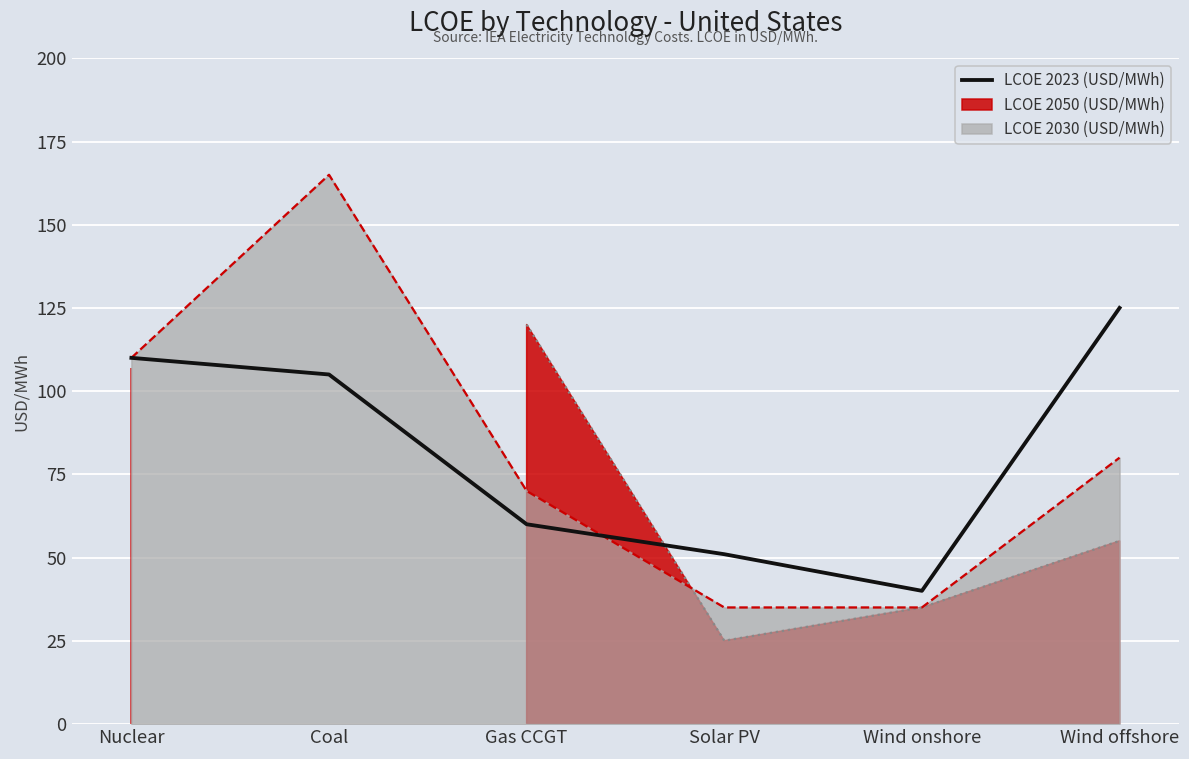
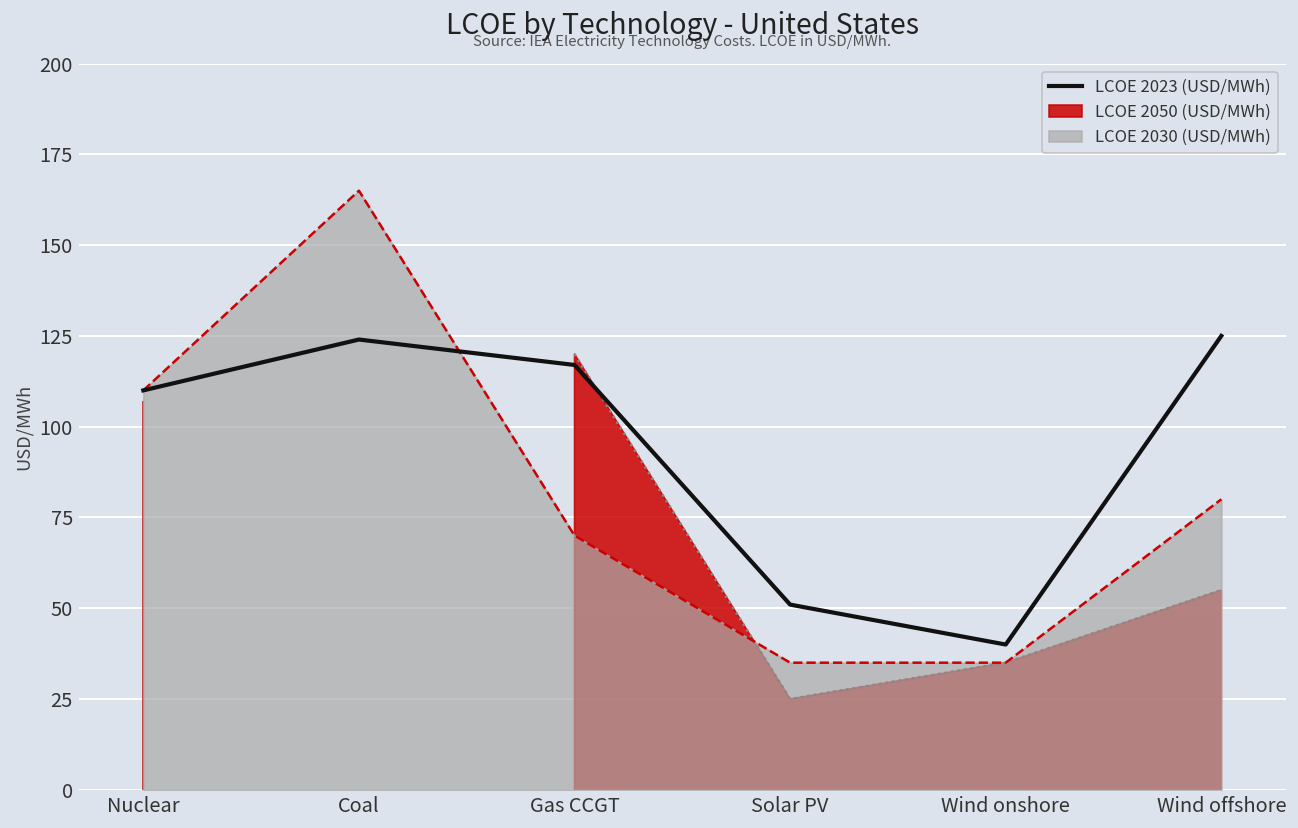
LCOE 2023 (USD/MWh), Coal: 105 -> 124
LCOE 2023 (USD/MWh), Gas CCGT: 60 -> 117
